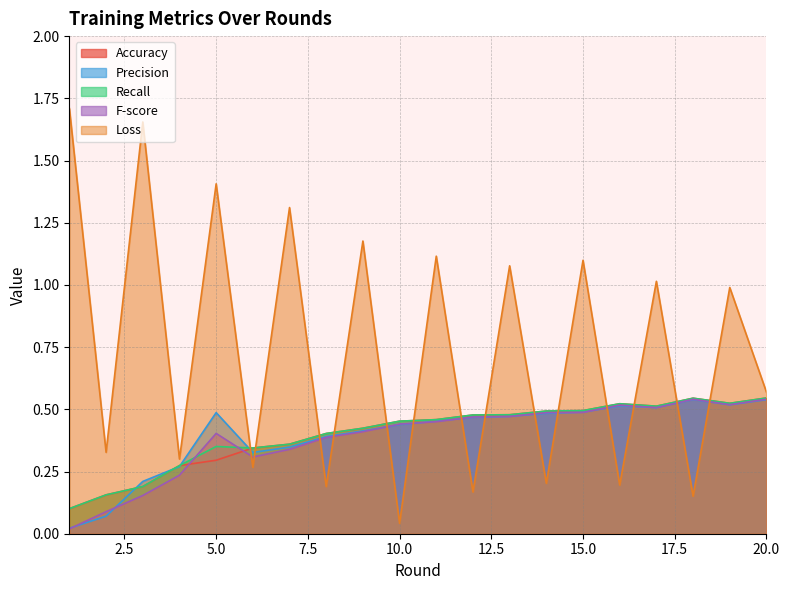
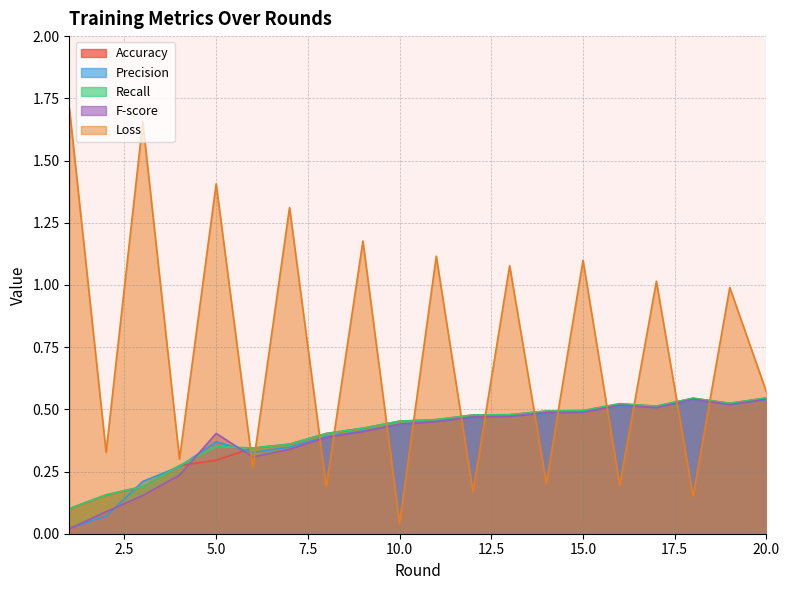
Precision, 5.0: 0.49 -> 0.37
